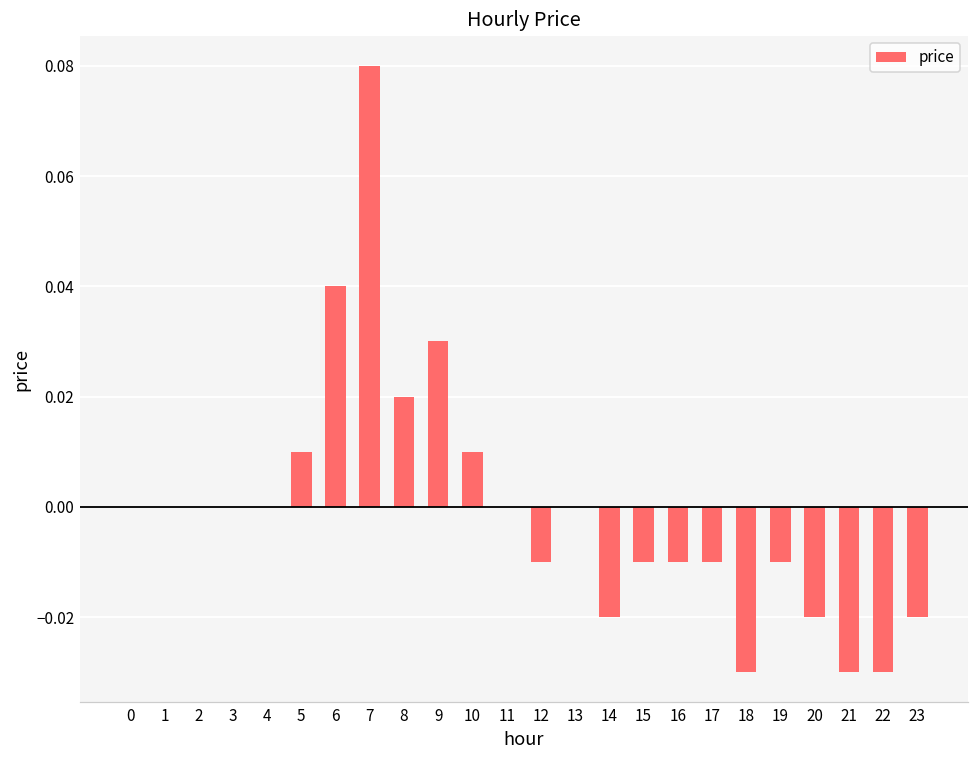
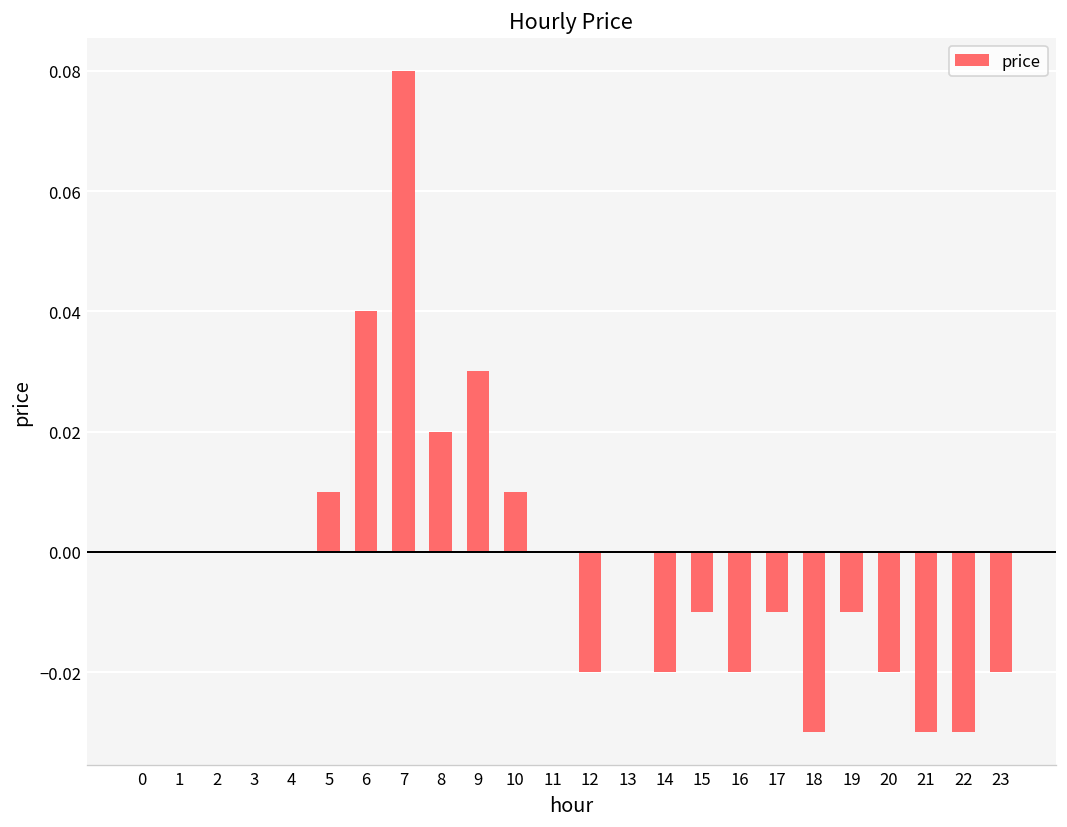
12: -0.01 -> -0.02
16: -0.01 -> -0.02
